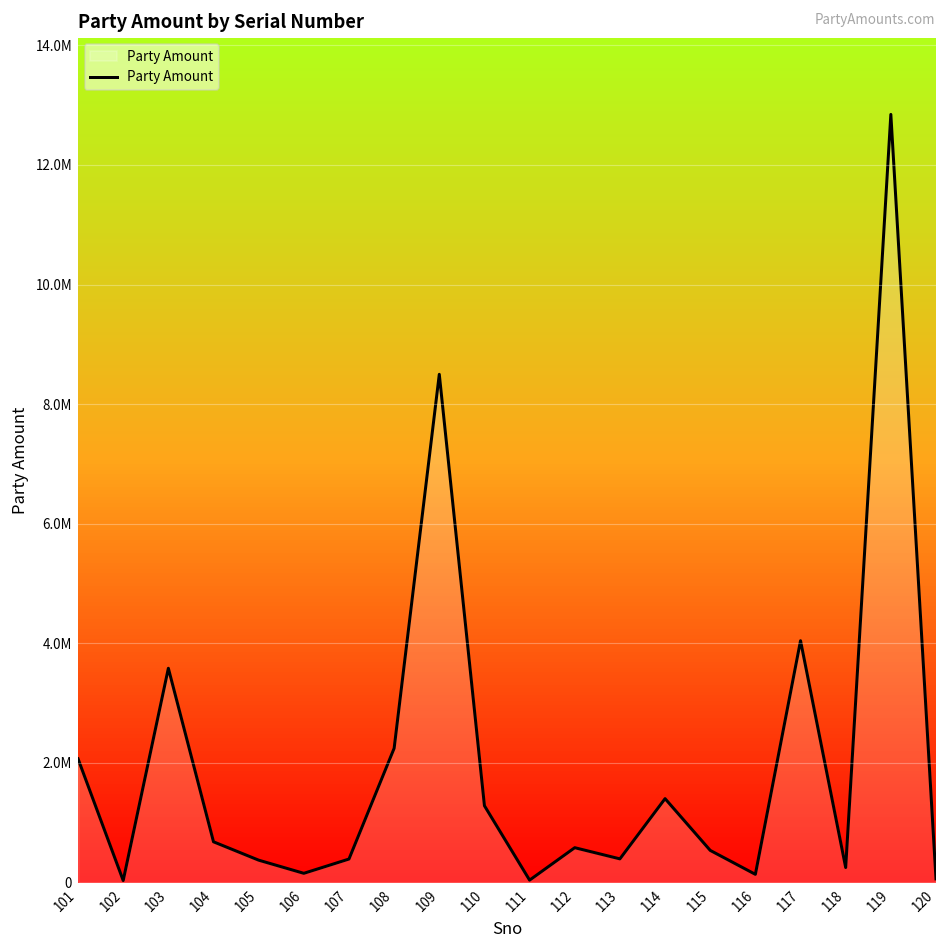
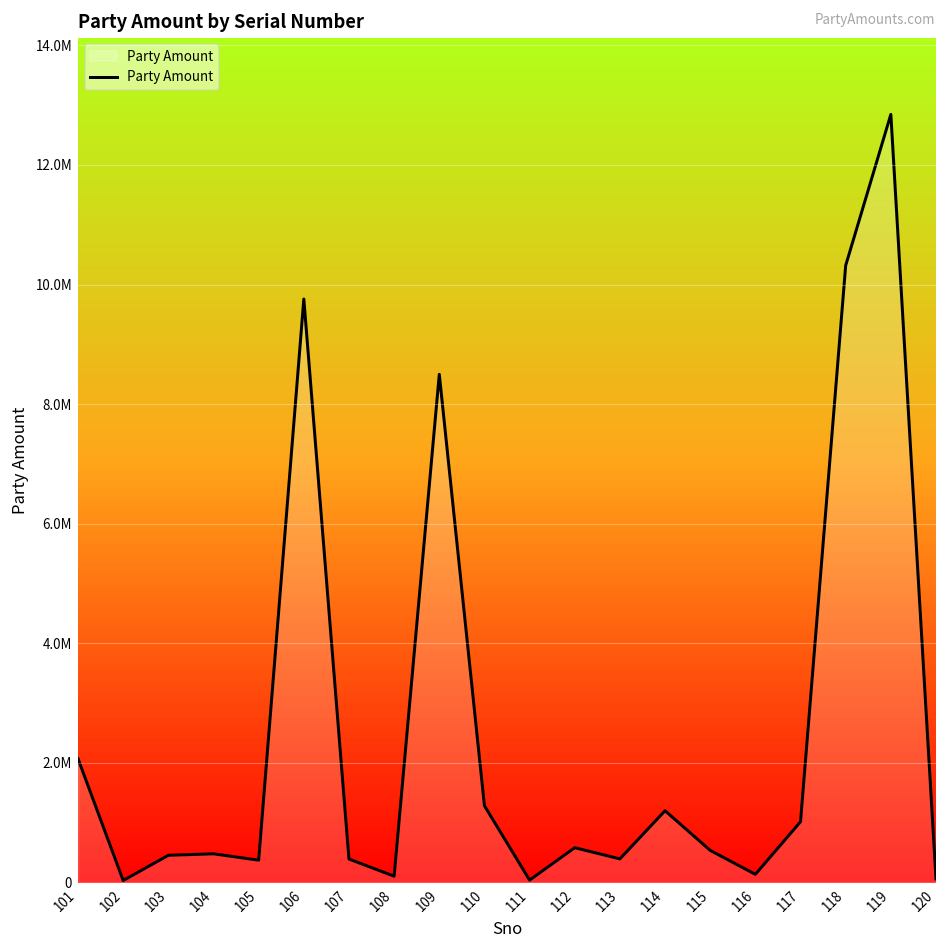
103: 3600000 -> 500000
104: 700000 -> 500000
106: 200000 -> 9800000
108: 2200000 -> 100000
114: 1400000 -> 1200000
117: 4000000 -> 1000000
118: 300000 -> 10300000
